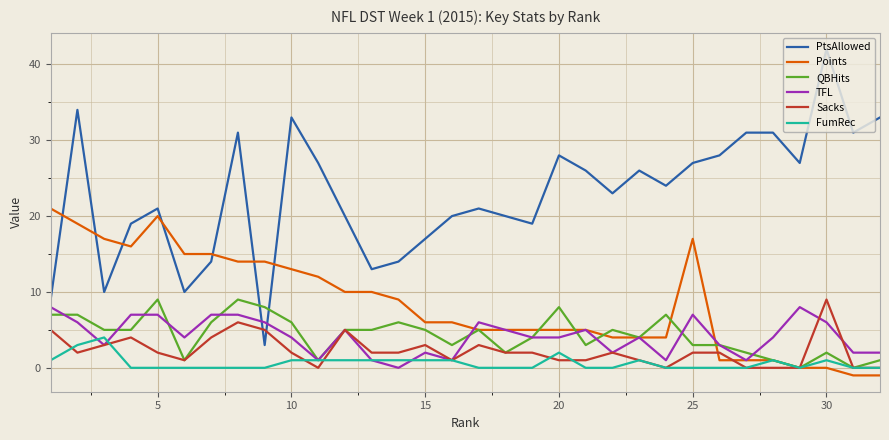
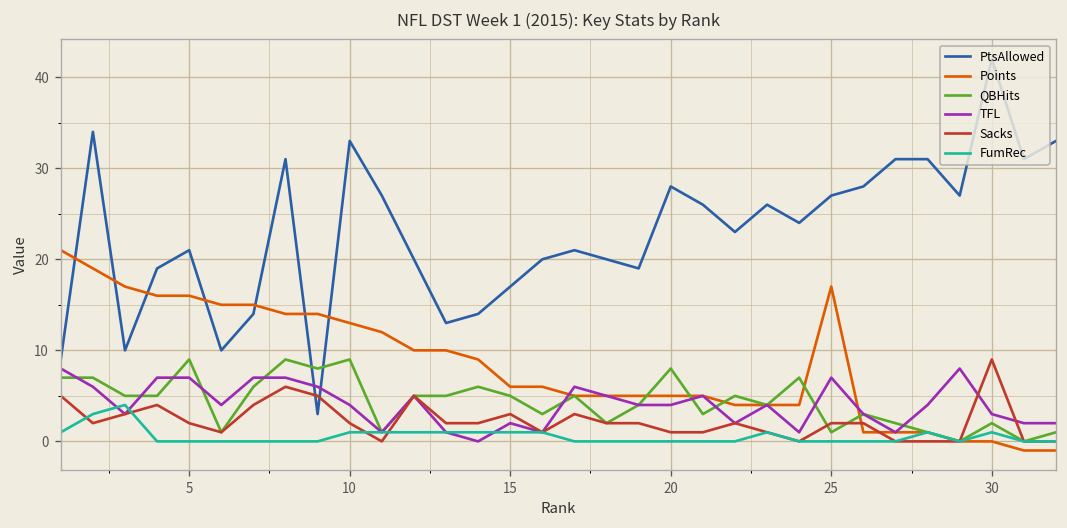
Points, 5: 20 -> 16
QBHits, 10: 6 -> 9
FumRec, 20: 2 -> 0
QBHits, 25: 3 -> 1
TFL, 30: 6 -> 3
